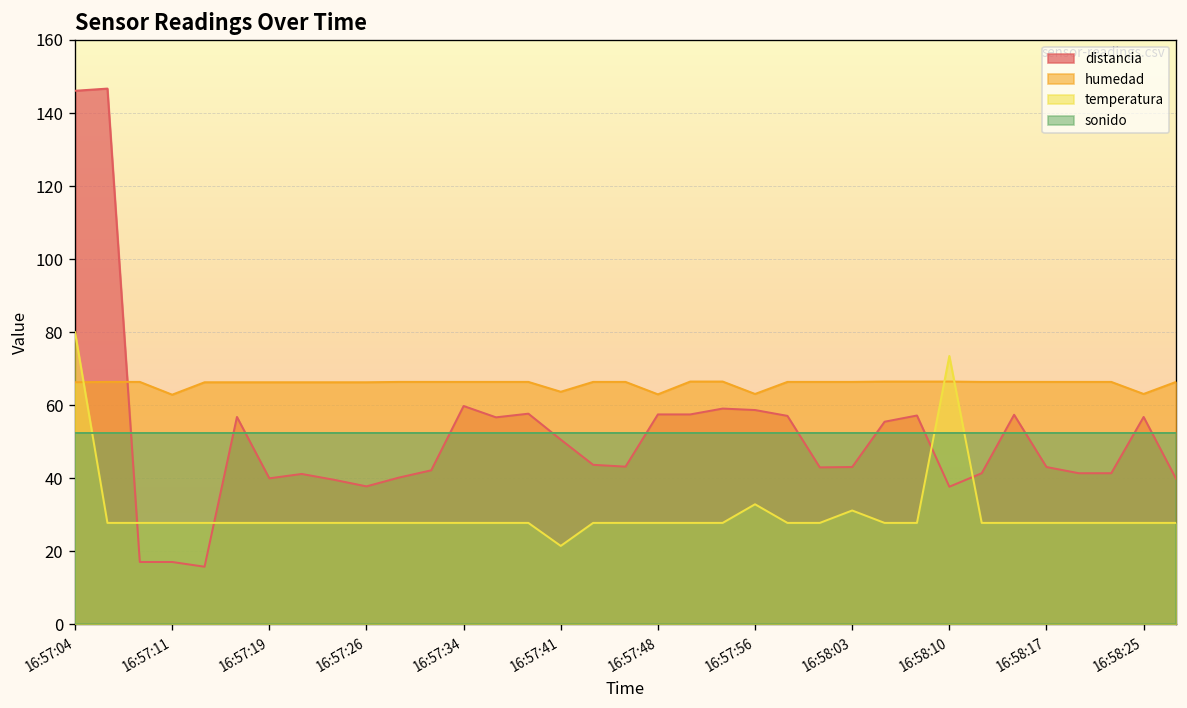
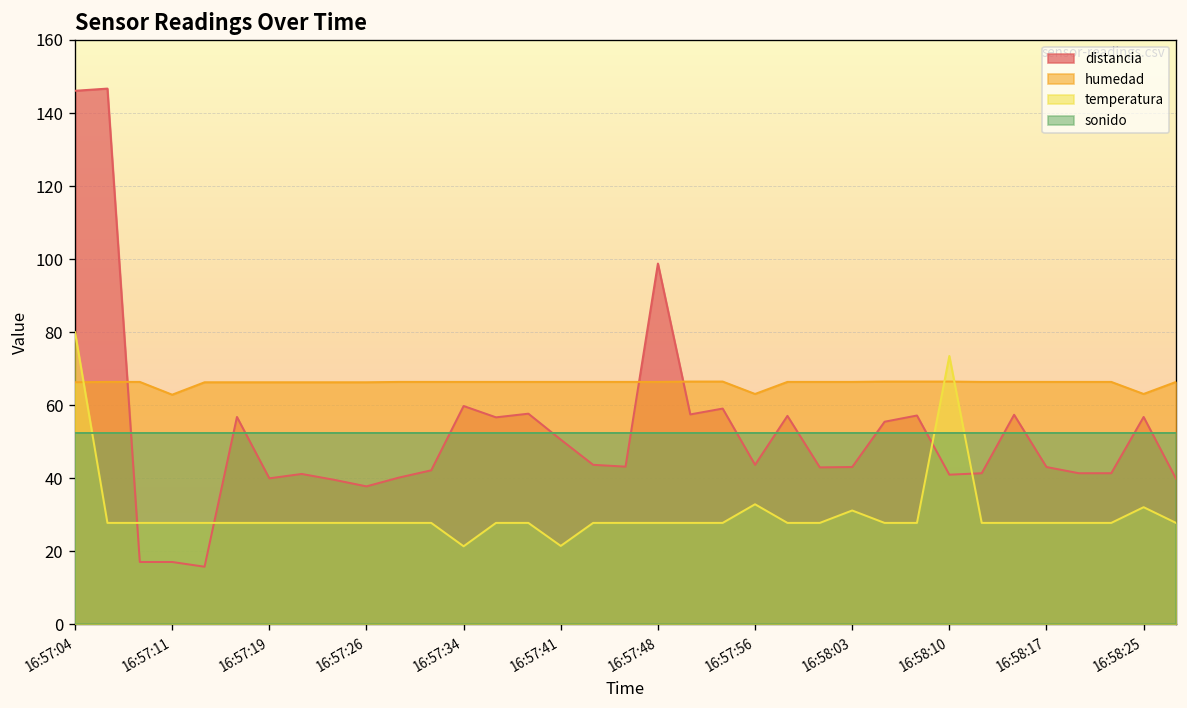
temperatura, 16:57:34: 28 -> 21
humedad, 16:57:41: 64 -> 66
distancia, 16:57:48: 58 -> 99
humedad, 16:57:48: 63 -> 66
distancia, 16:57:56: 59 -> 44
distancia, 16:58:10: 38 -> 41
temperatura, 16:58:25: 28 -> 32
